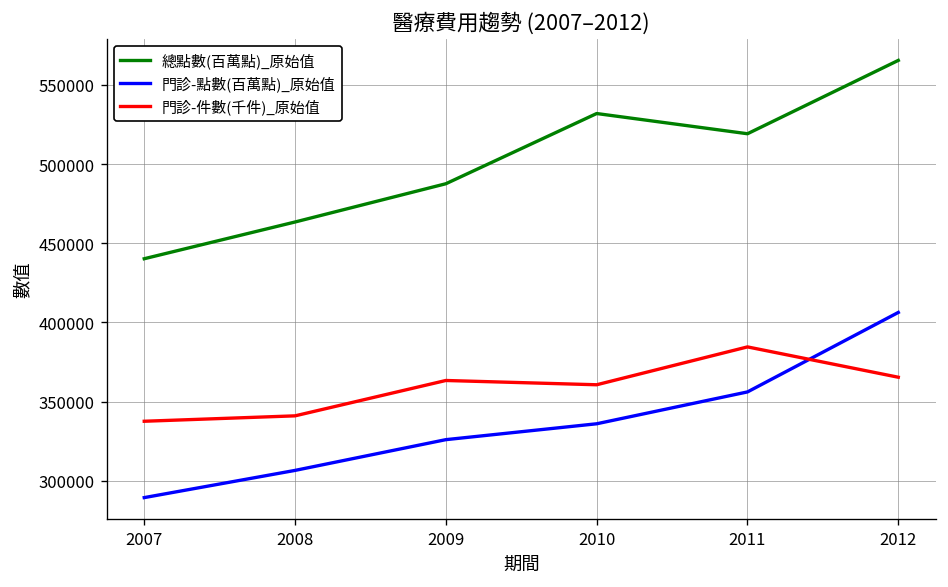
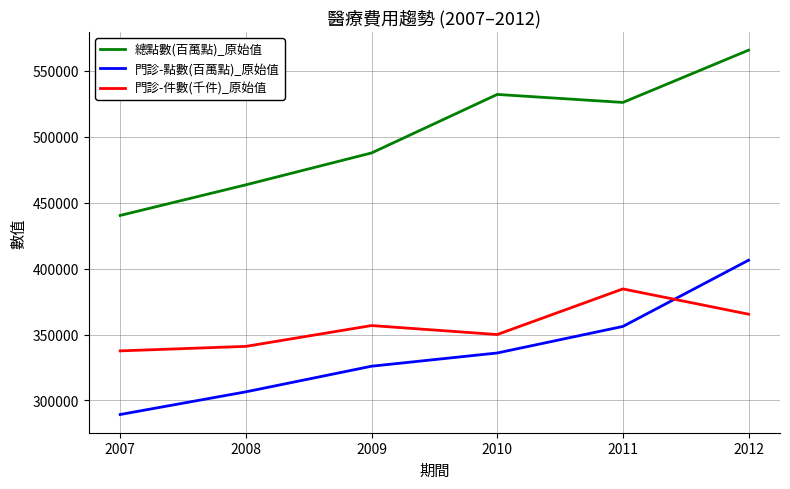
門診-件數(千件)_原始值, 2009: 363000 -> 357000
門診-件數(千件)_原始值, 2010: 361000 -> 350000
總點數(百萬點)_原始值, 2011: 519000 -> 526000
